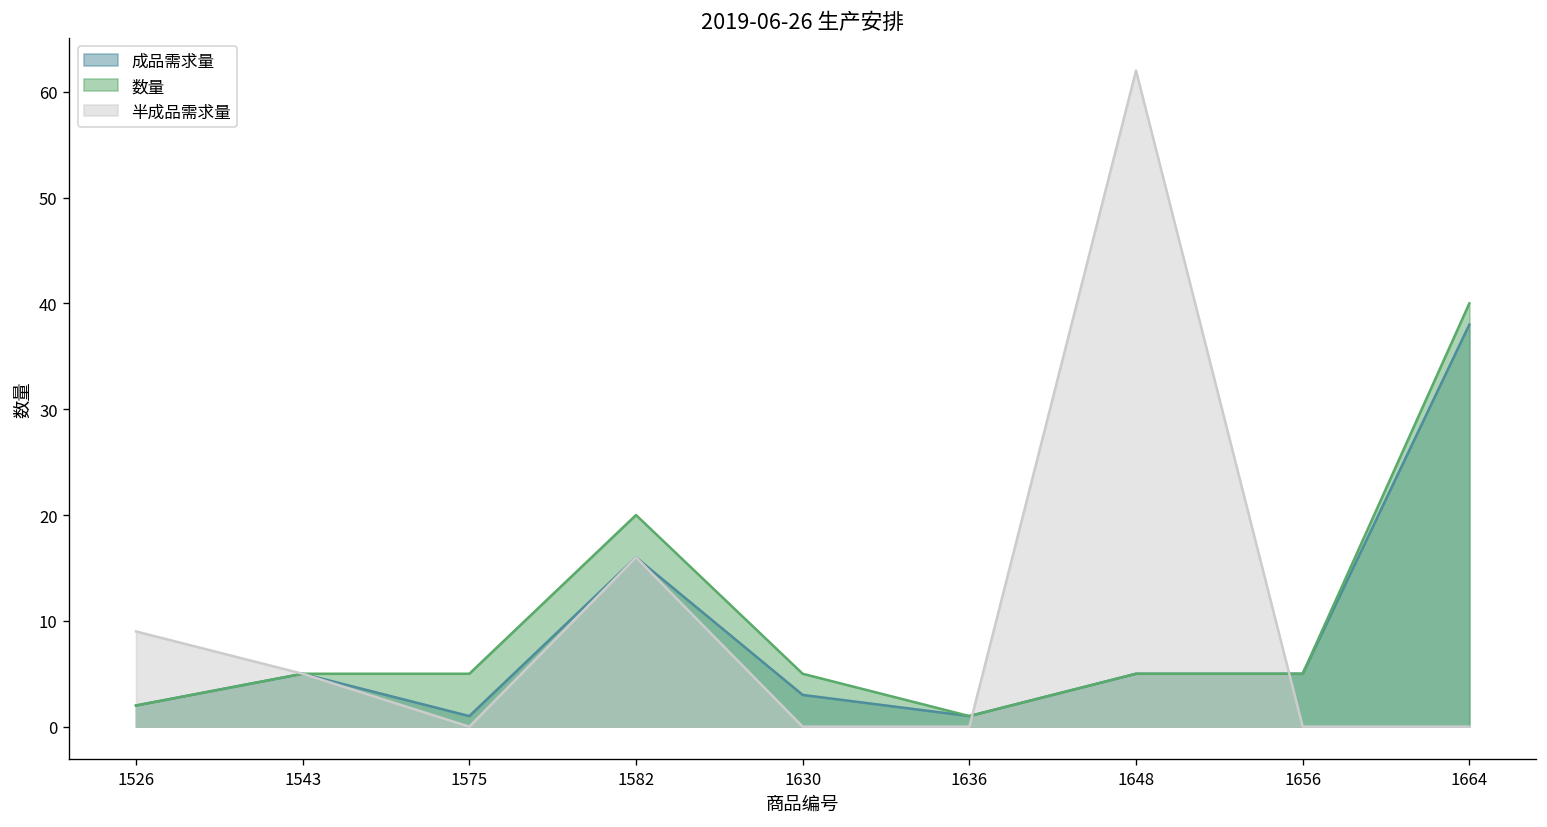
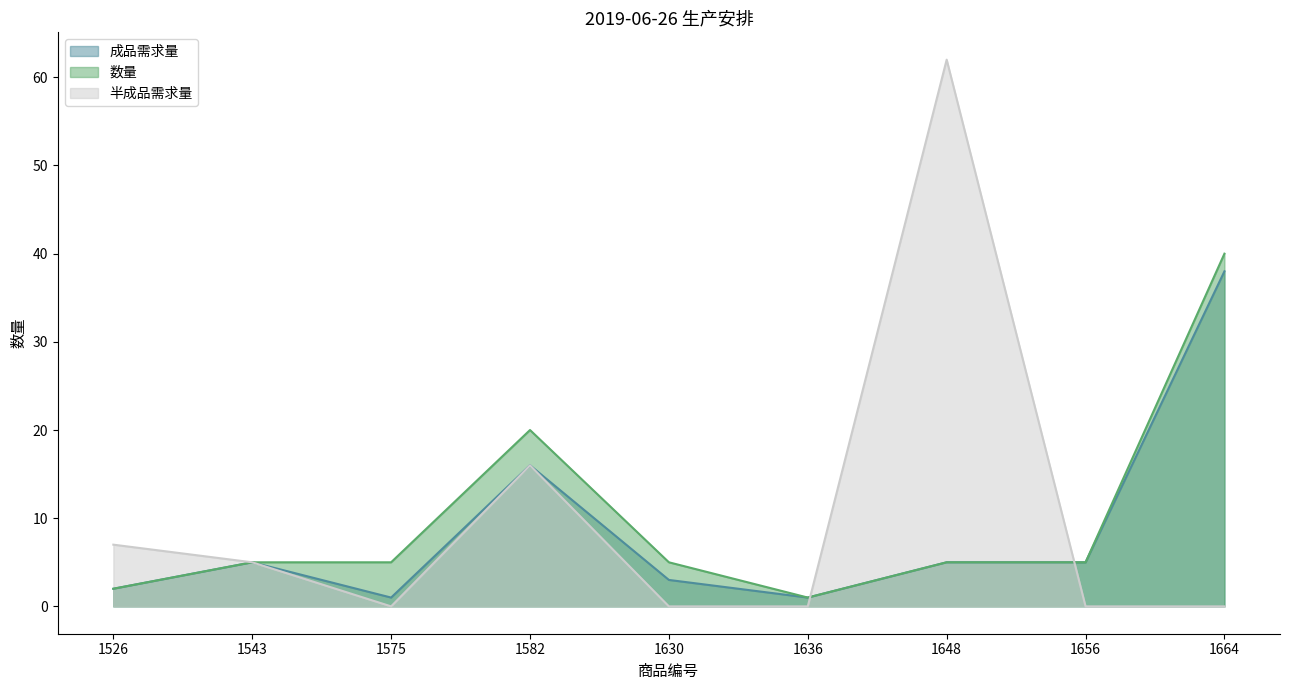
半成品需求量, 1526: 9 -> 7
